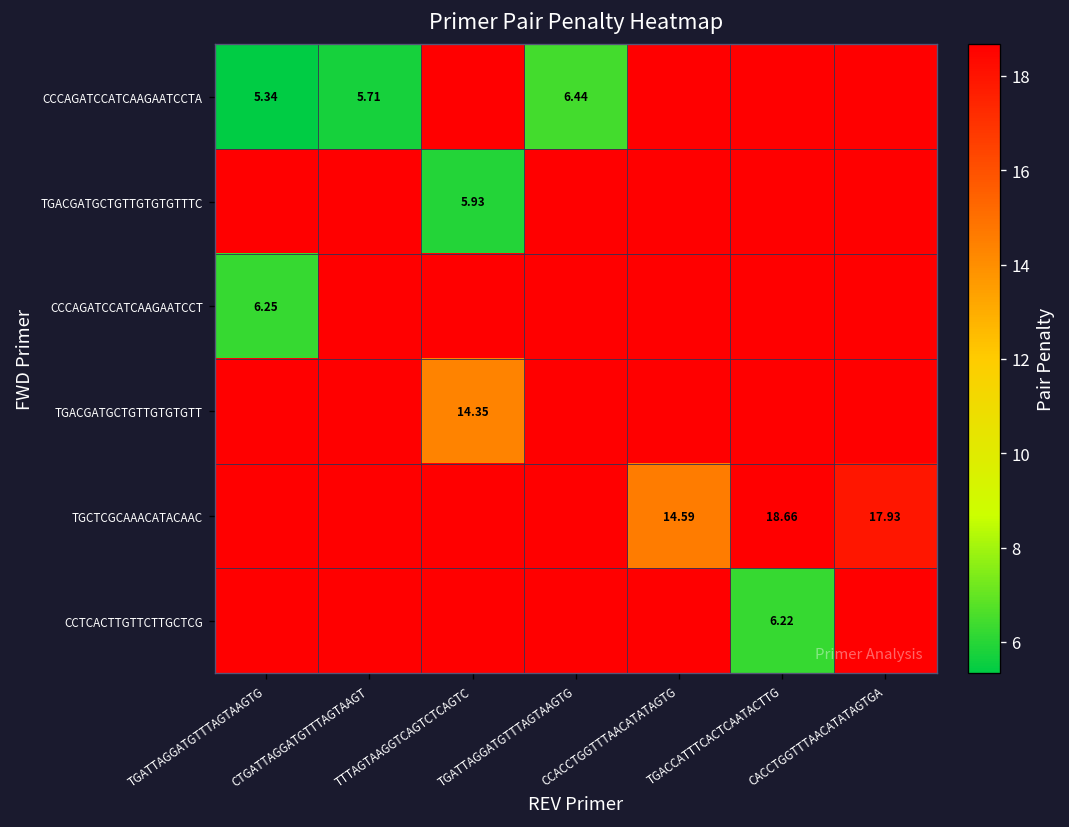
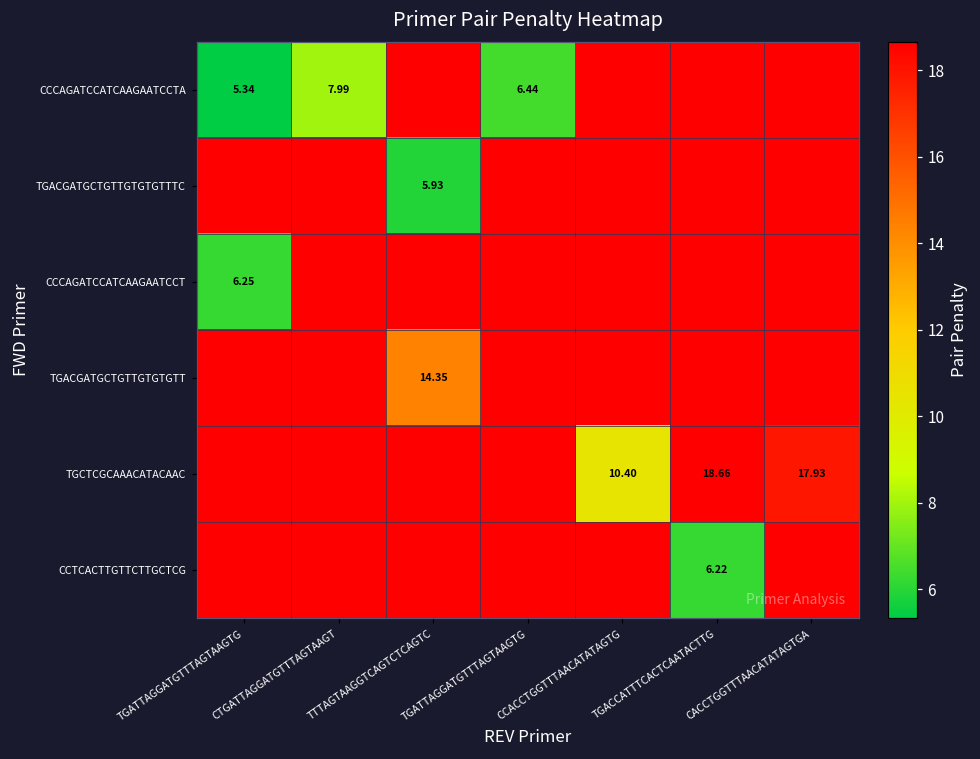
CCCAGATCCATCAAGAATCCTA, CTGATTAGGATGTTTAGTAAGT: 5.71 -> 7.99
TGCTCGCAAACATACAAC, CCACCTGGTTTAACATATAGTG: 14.59 -> 10.40
